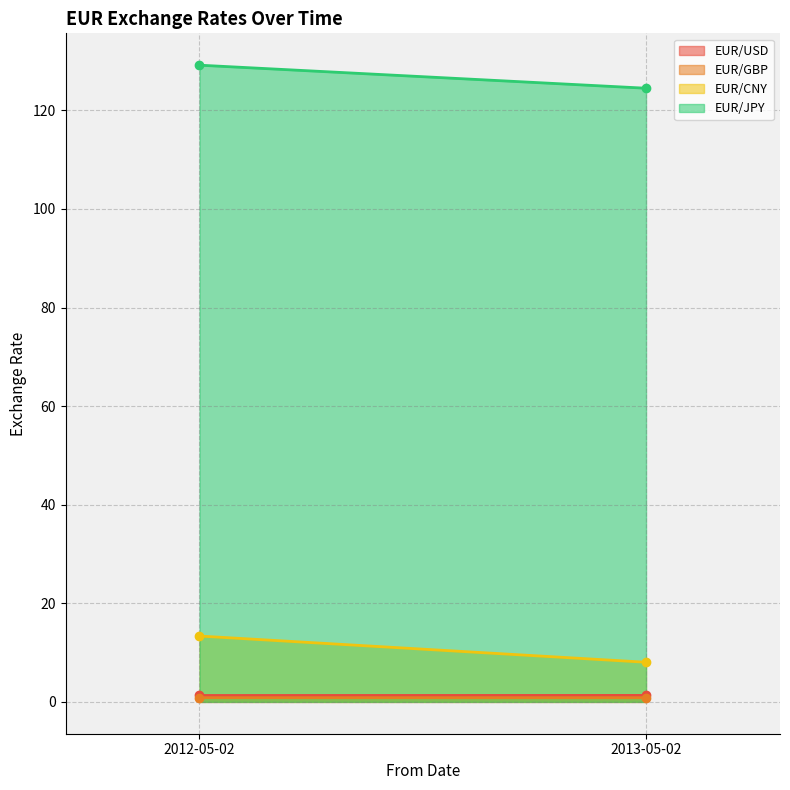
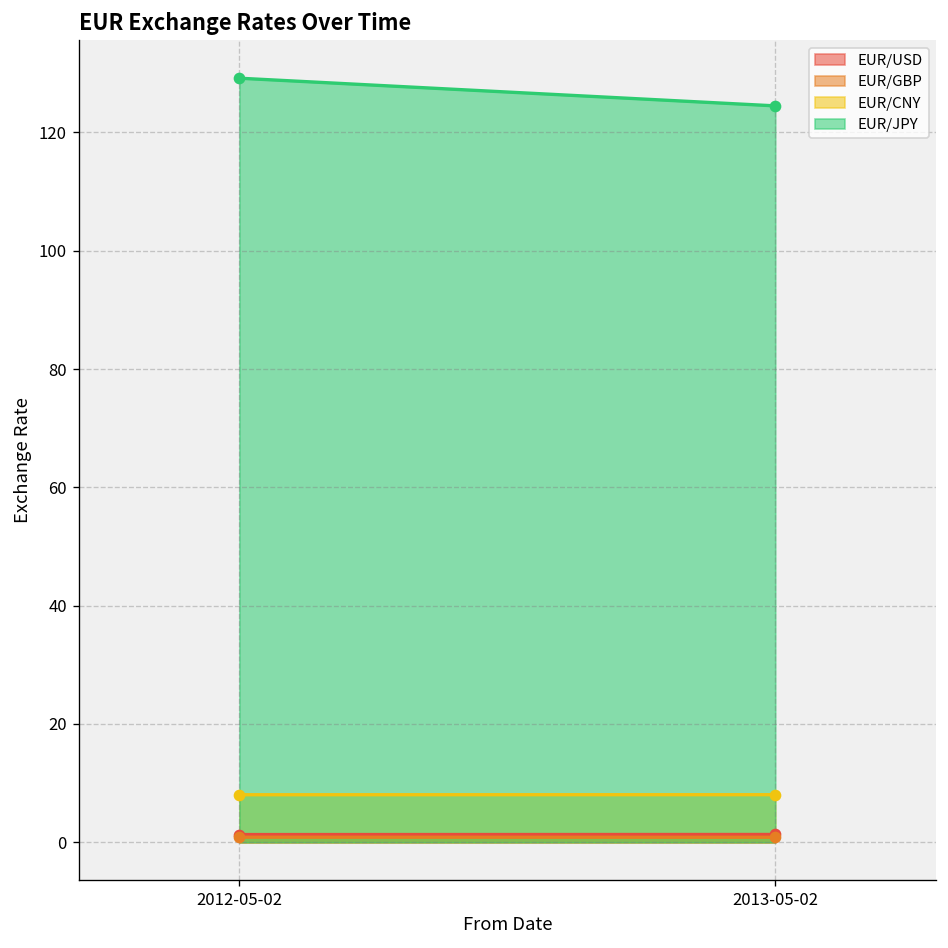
EUR/CNY, 2012-05-02: 13 -> 8
